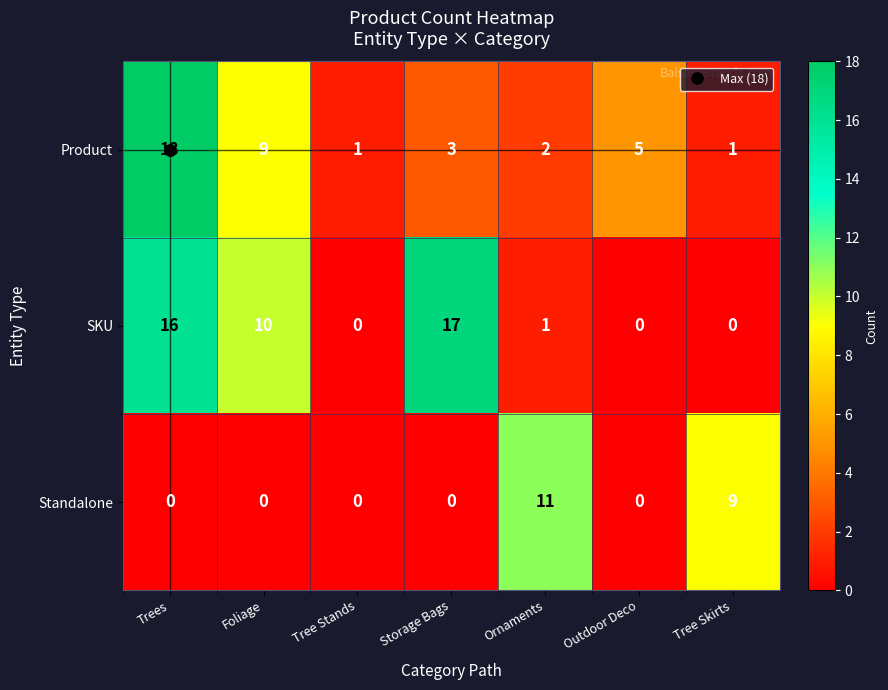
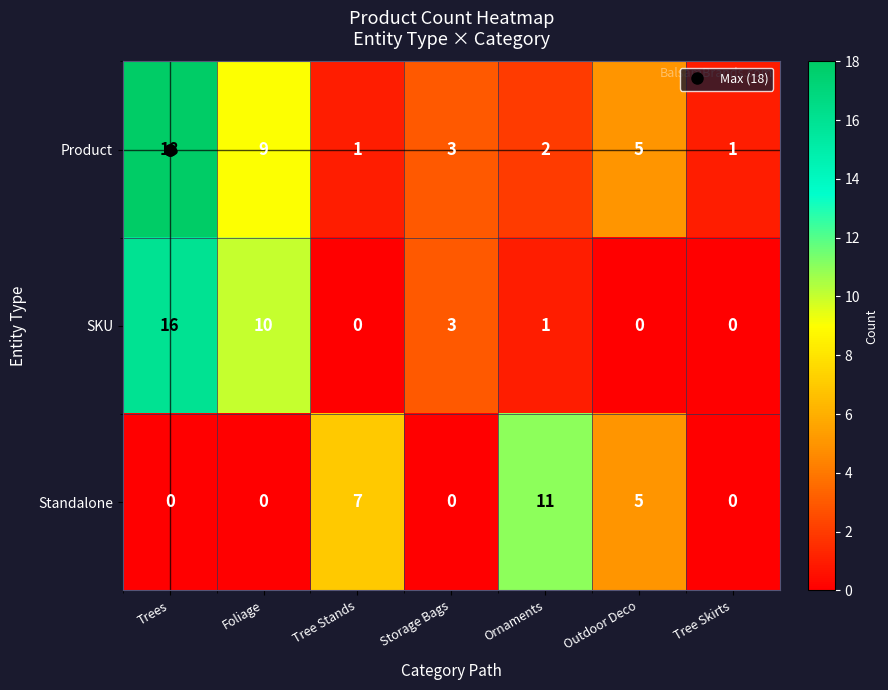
SKU, Storage Bags: 17 -> 3
Standalone, Tree Stands: 0 -> 7
Standalone, Outdoor Deco: 0 -> 5
Standalone, Tree Skirts: 9 -> 0
